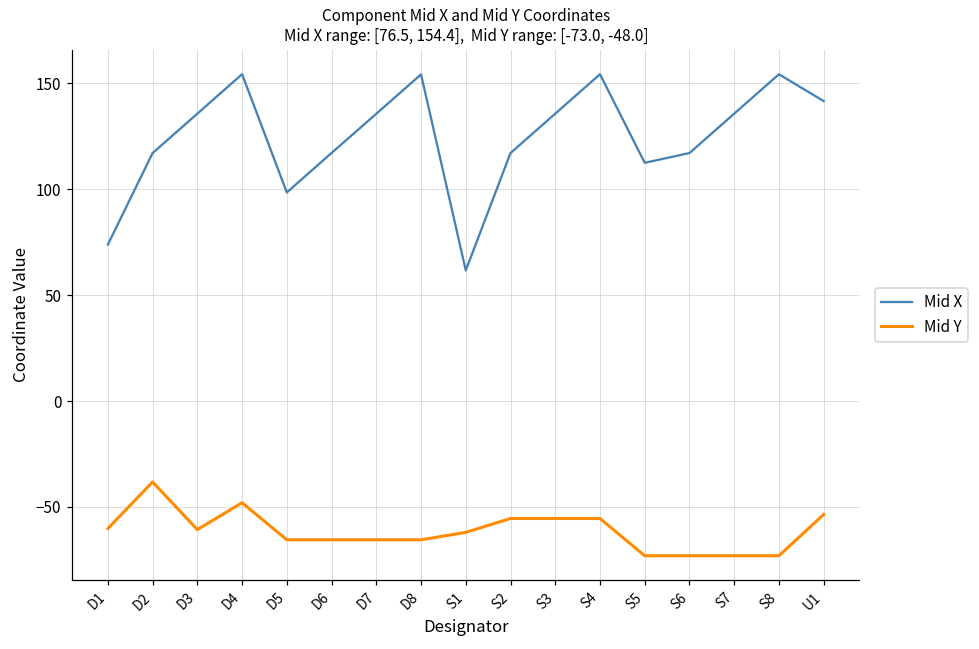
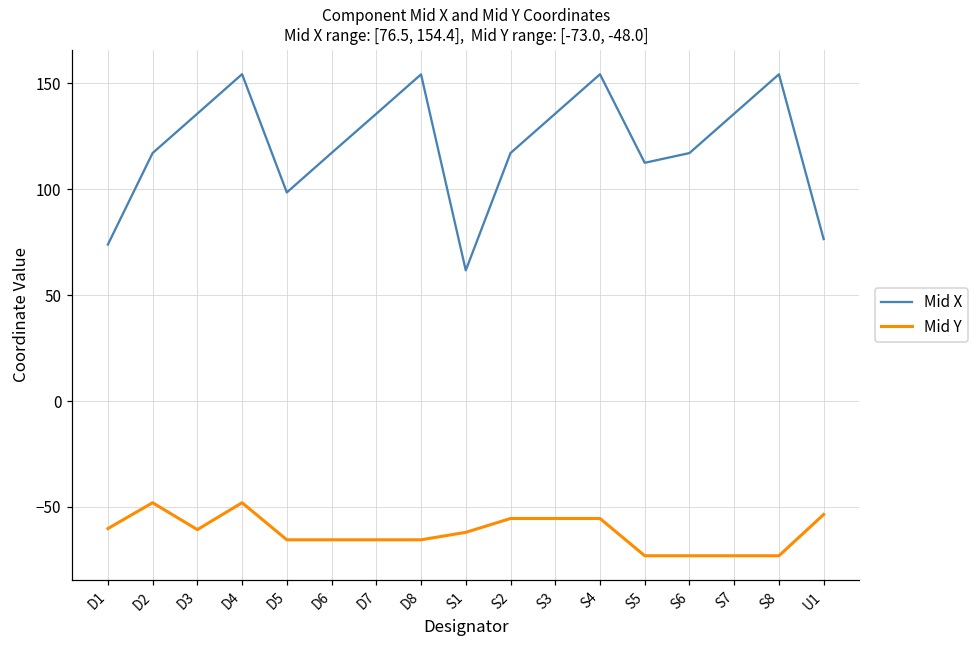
Mid Y, D2: -38 -> -48
Mid X, U1: 142 -> 76
